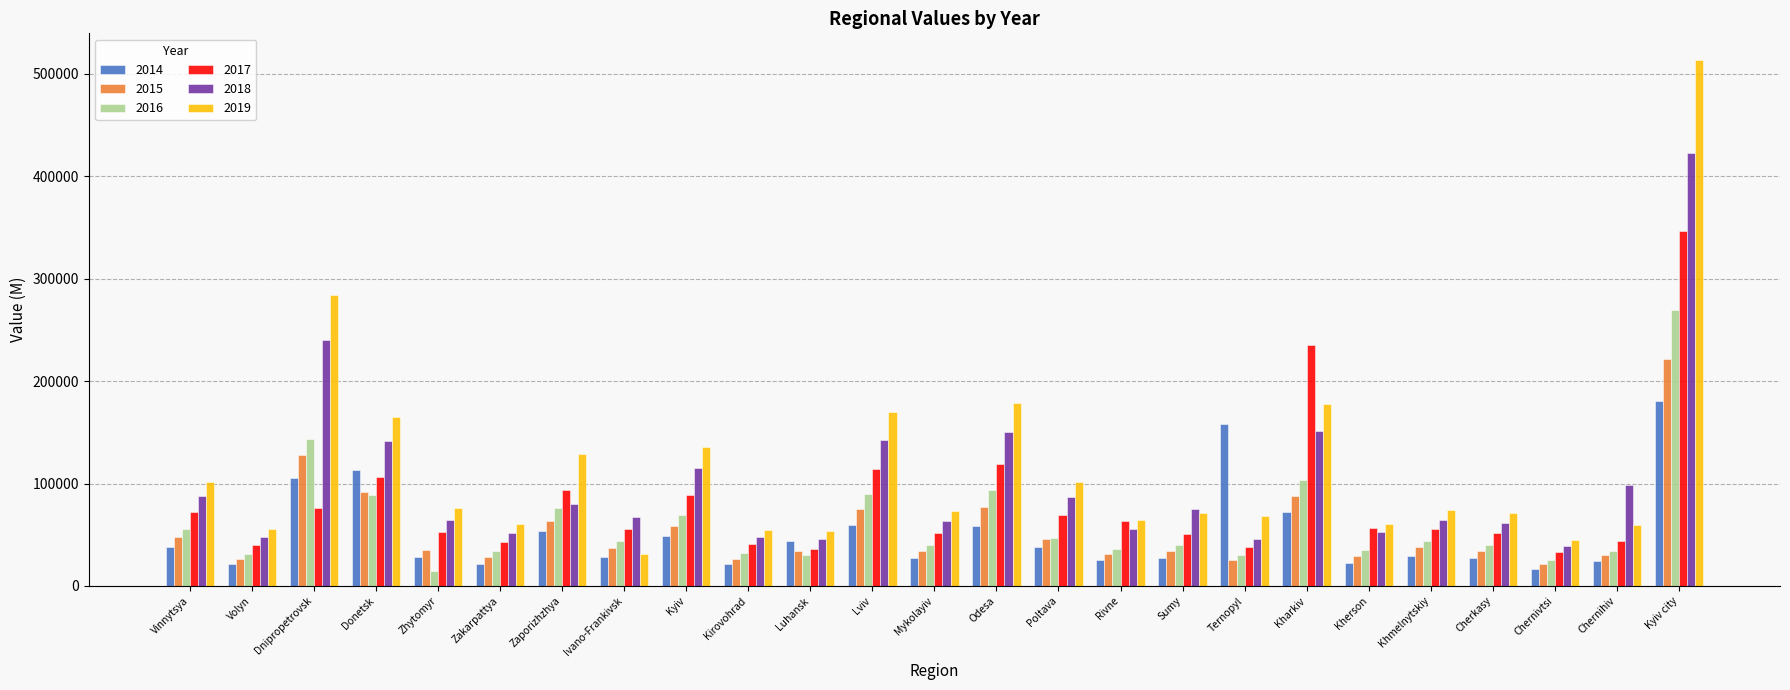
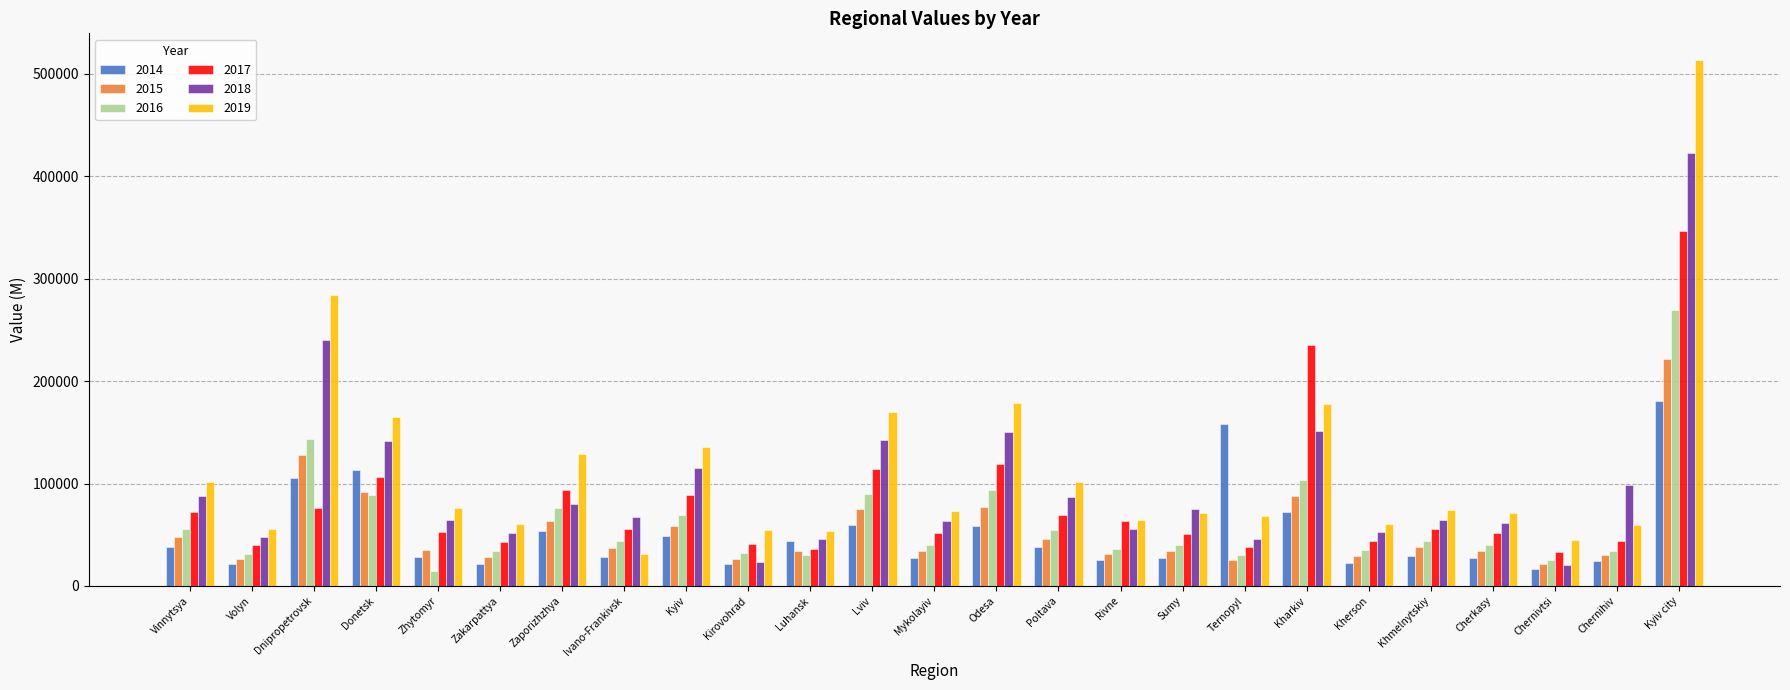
2018, Kirovohrad: 48000 -> 23000
2016, Poltava: 46000 -> 54000
2017, Kherson: 57000 -> 44000
2018, Chernivtsi: 39000 -> 21000
